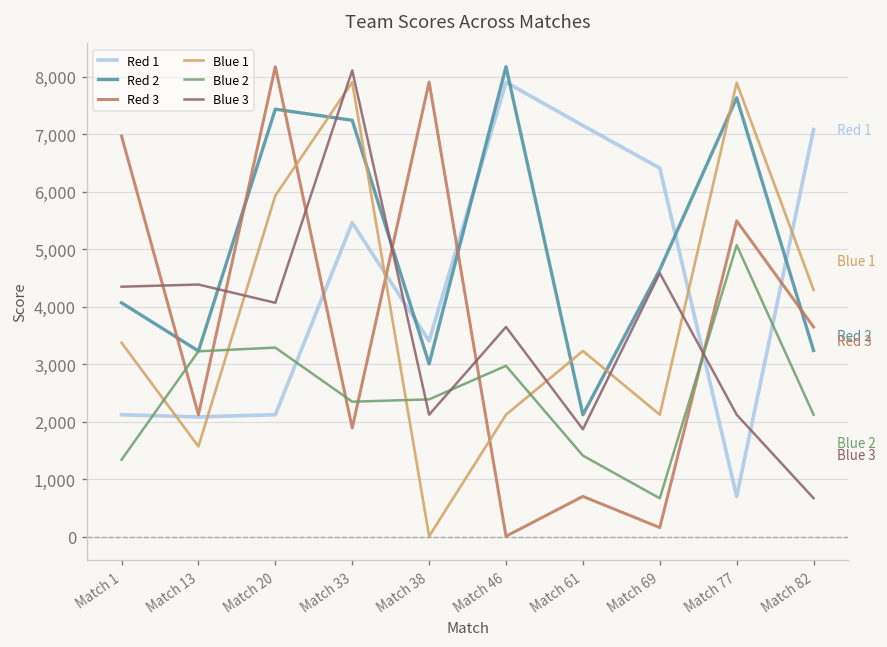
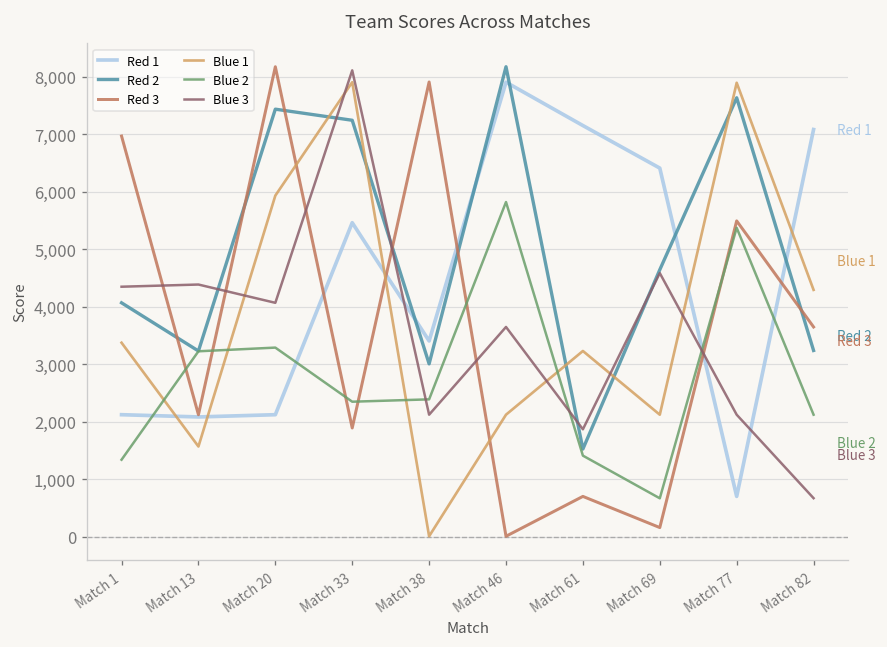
Blue 2, Match 46: 3,000 -> 5,800
Red 2, Match 61: 2,100 -> 1,500
Blue 2, Match 77: 5,100 -> 5,400
